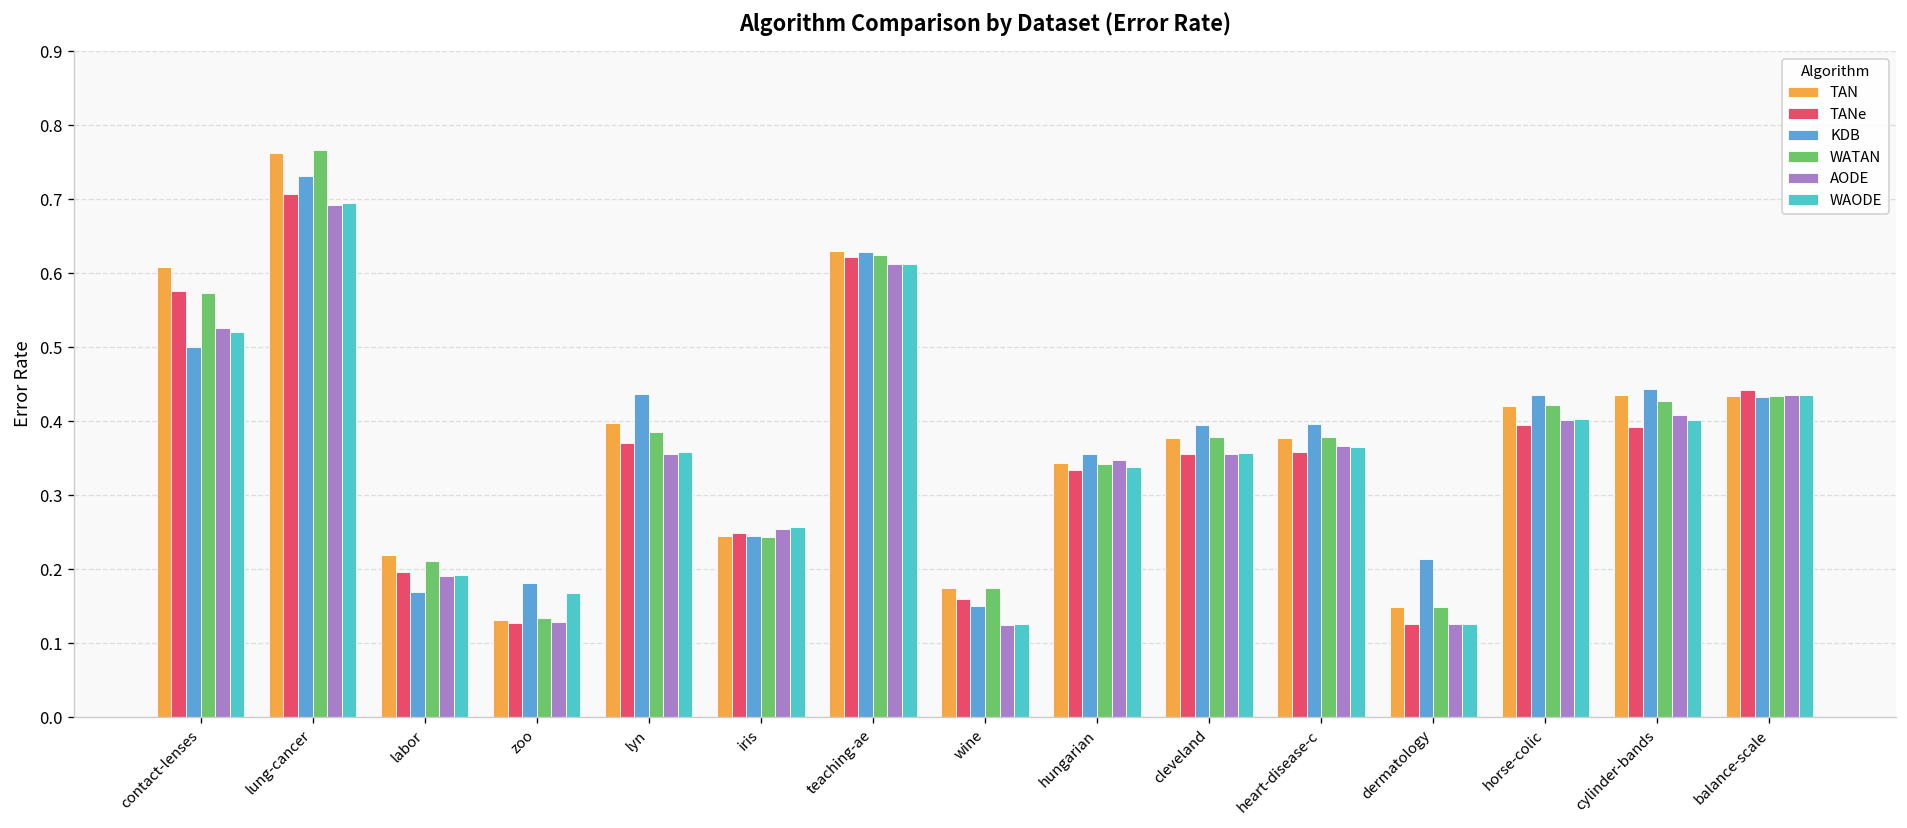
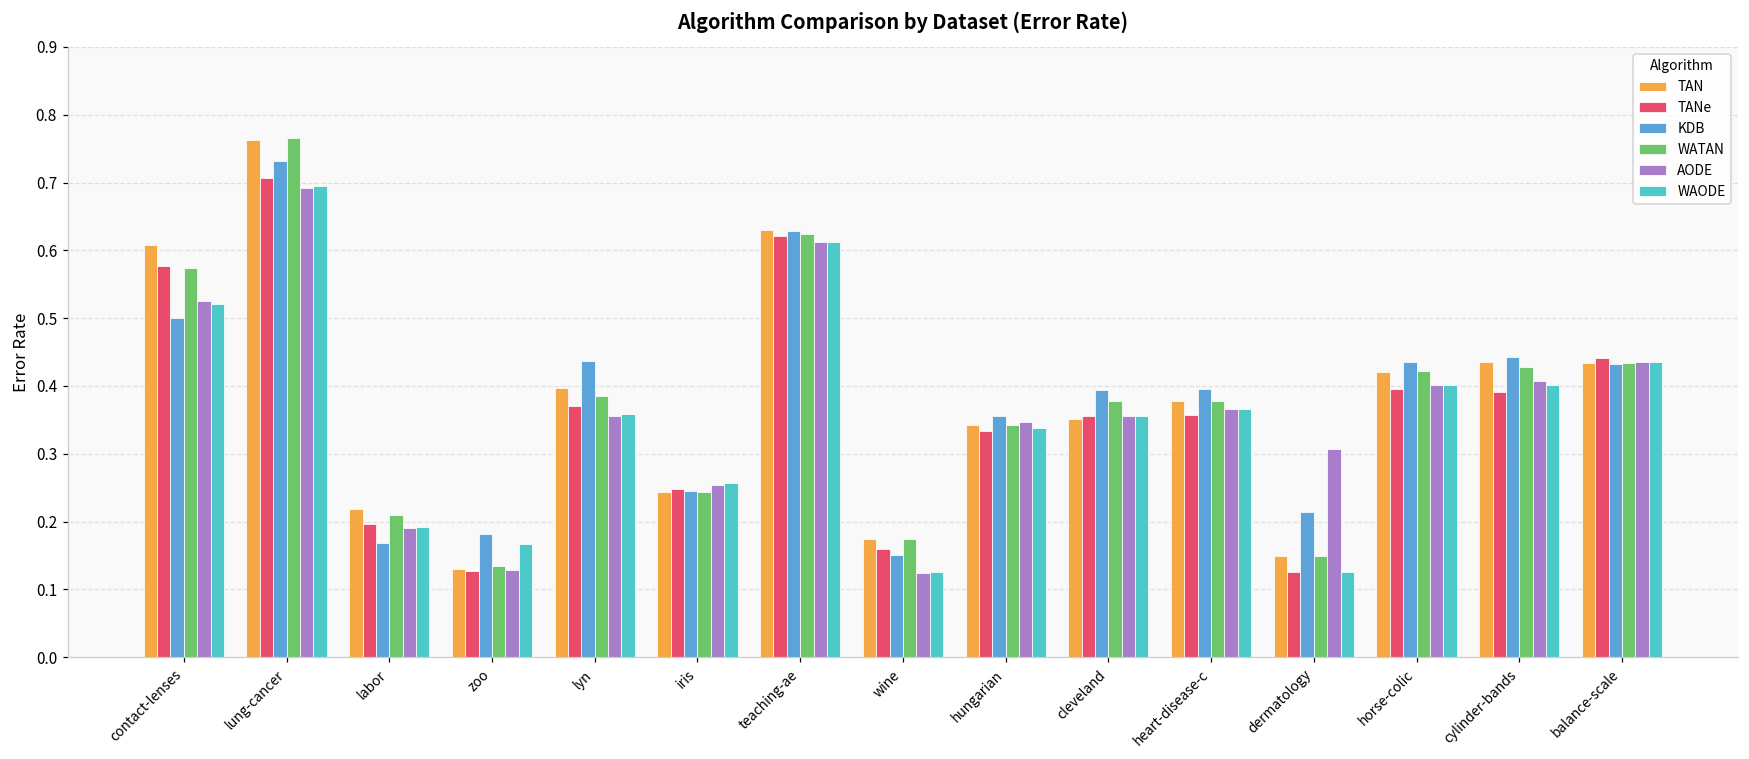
TAN, cleveland: 0.38 -> 0.35
AODE, dermatology: 0.13 -> 0.31
